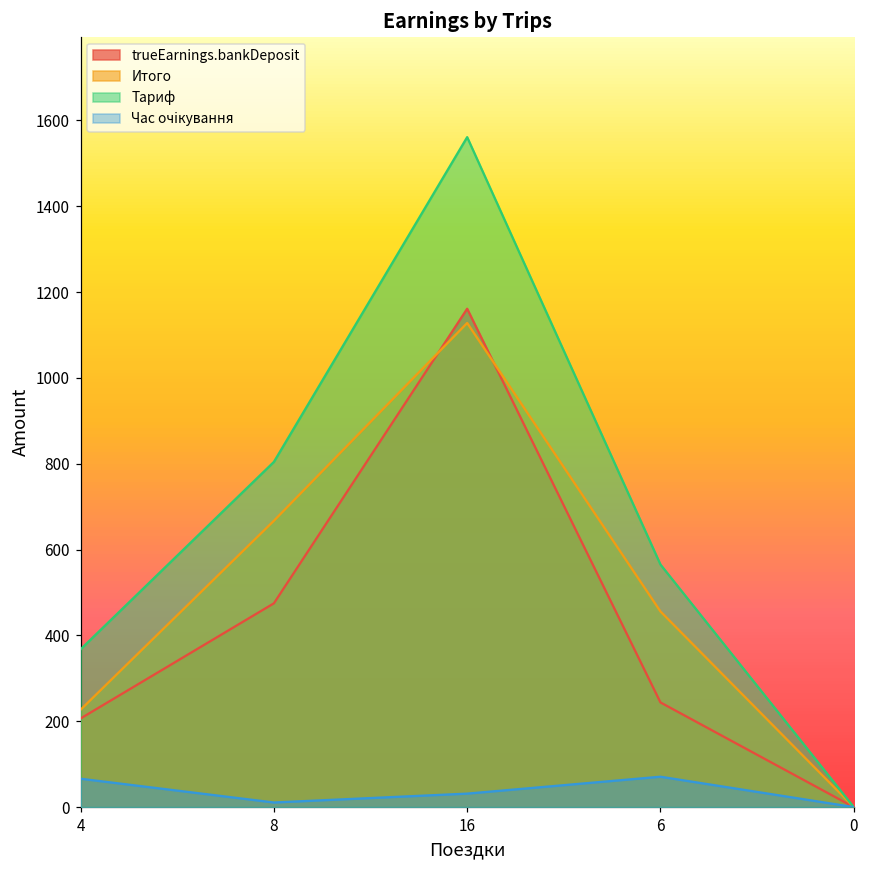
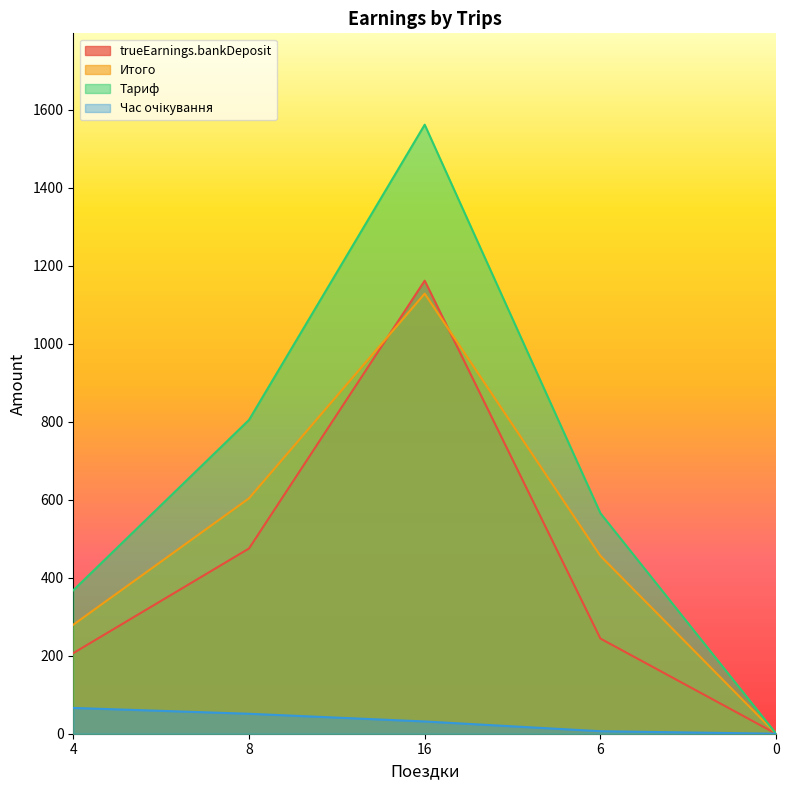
Итого, 4: 230 -> 280
Итого, 8: 670 -> 600
Час очікування, 8: 10 -> 50
Час очікування, 6: 70 -> 10
